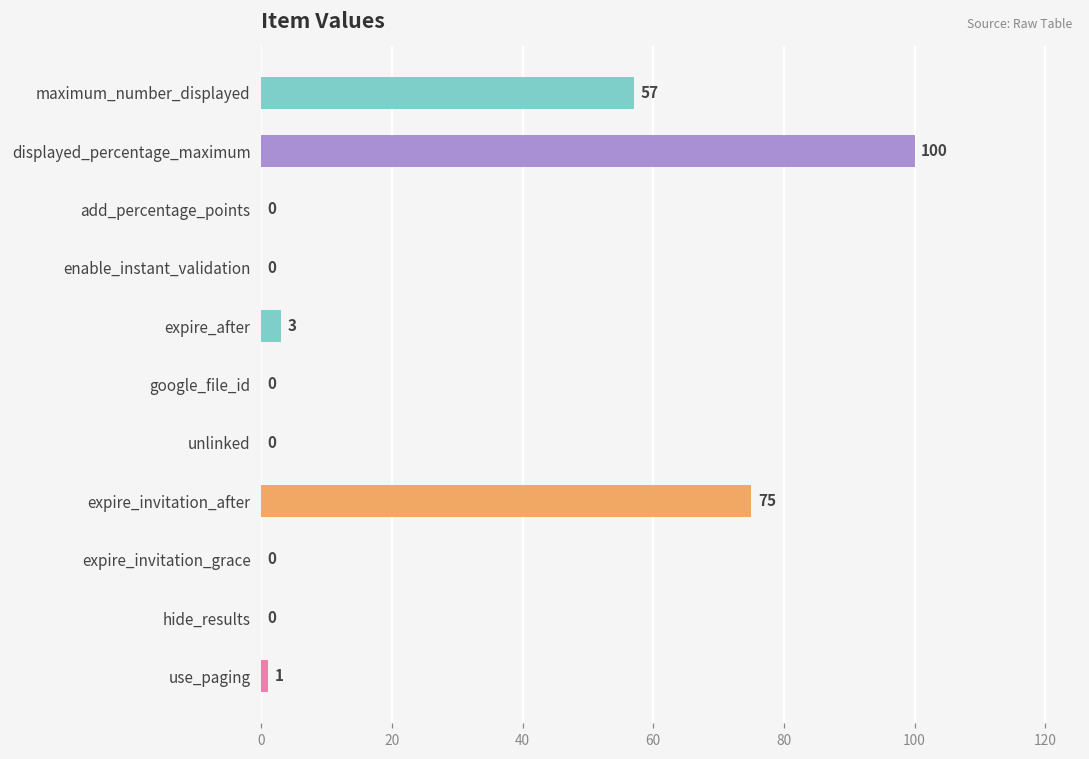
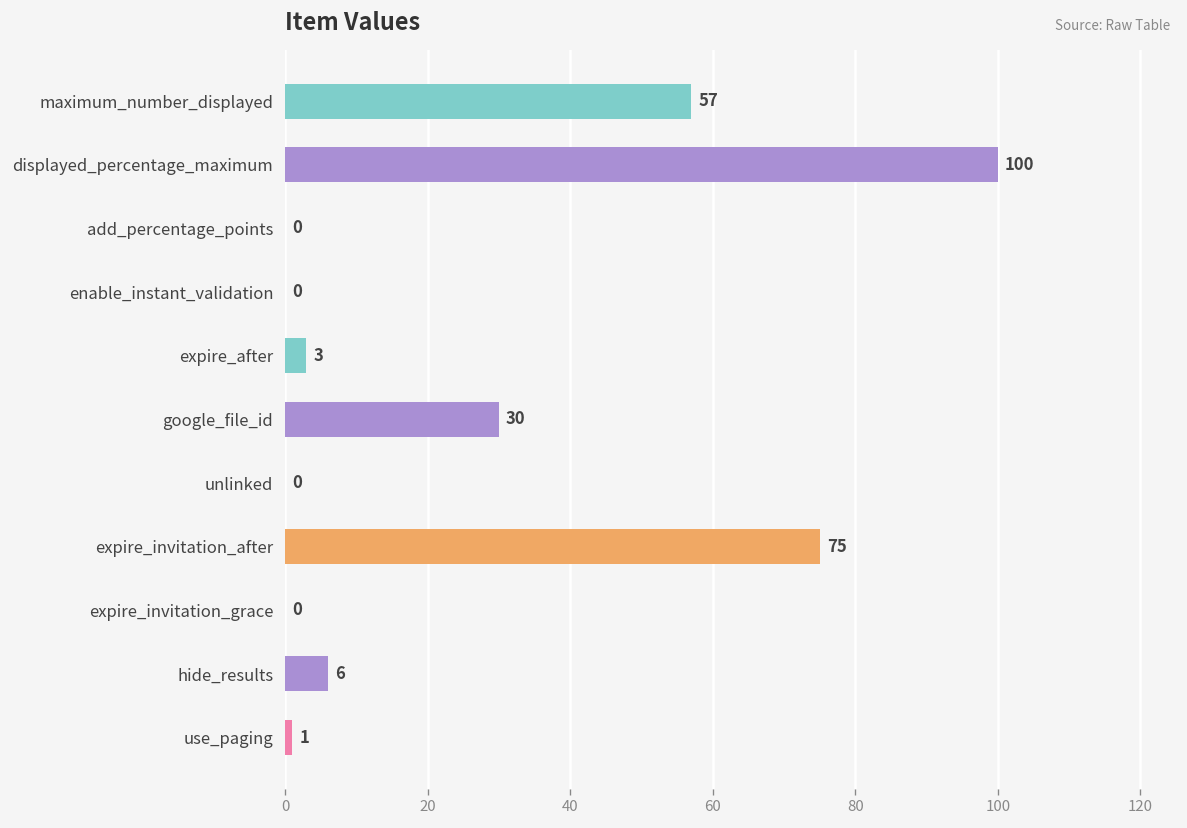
google_file_id: 0 -> 30
hide_results: 0 -> 6
